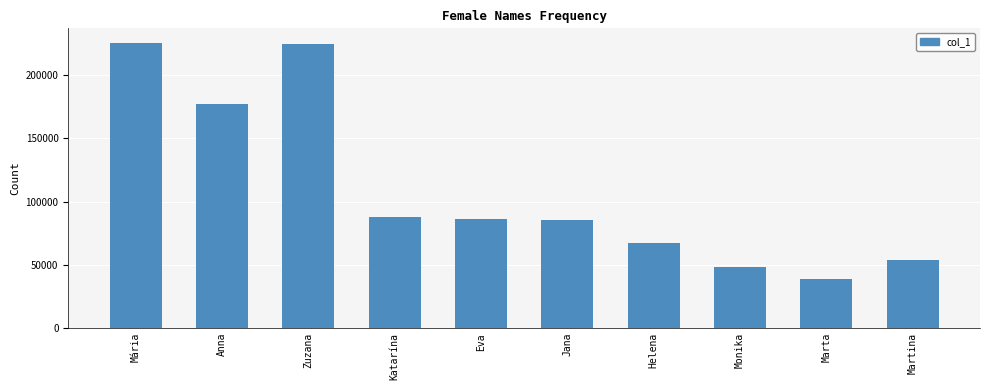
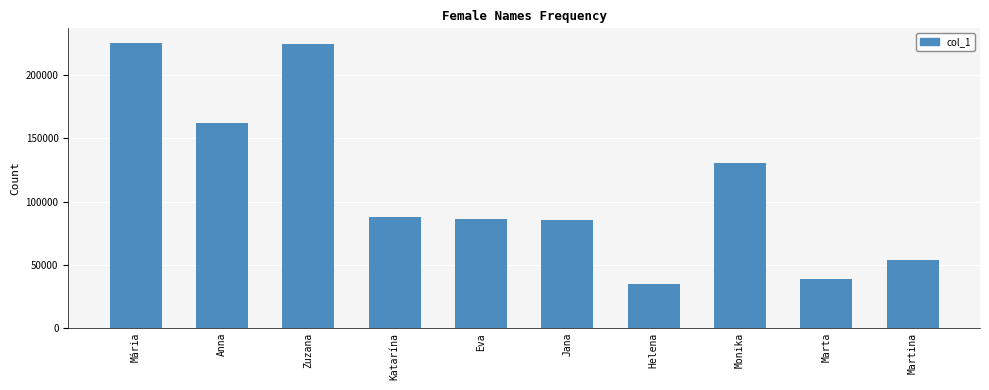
Anna: 177000 -> 162000
Helena: 67000 -> 35000
Monika: 49000 -> 130000
